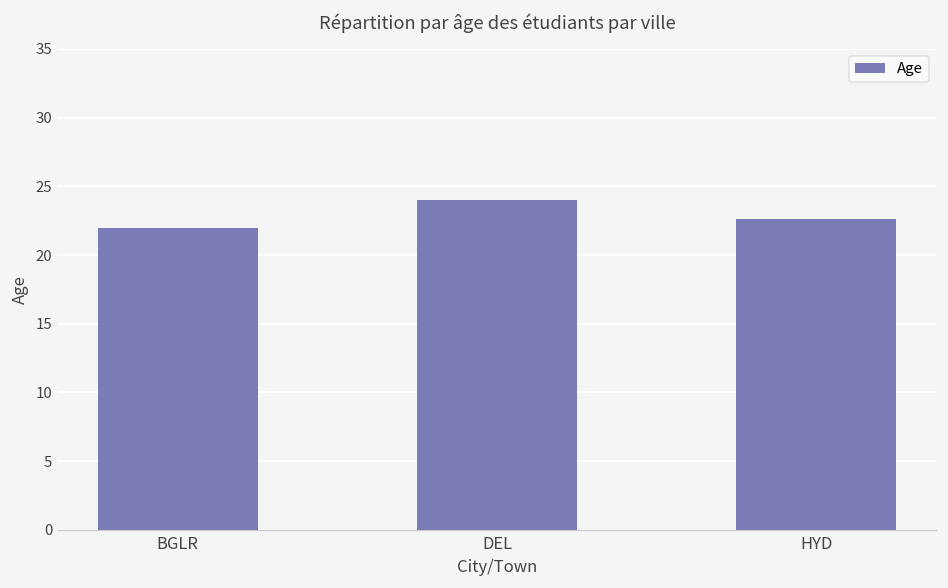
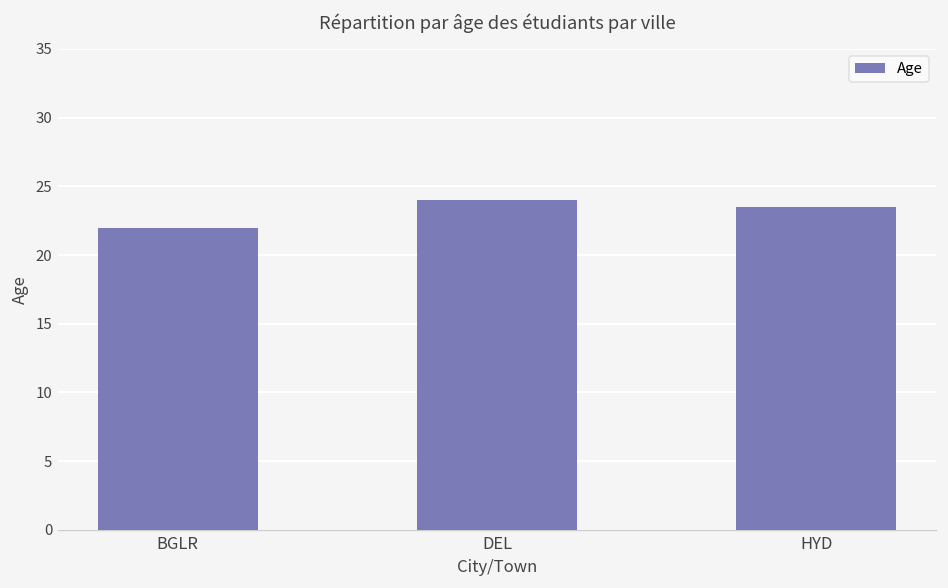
HYD: 22.6 -> 23.5
